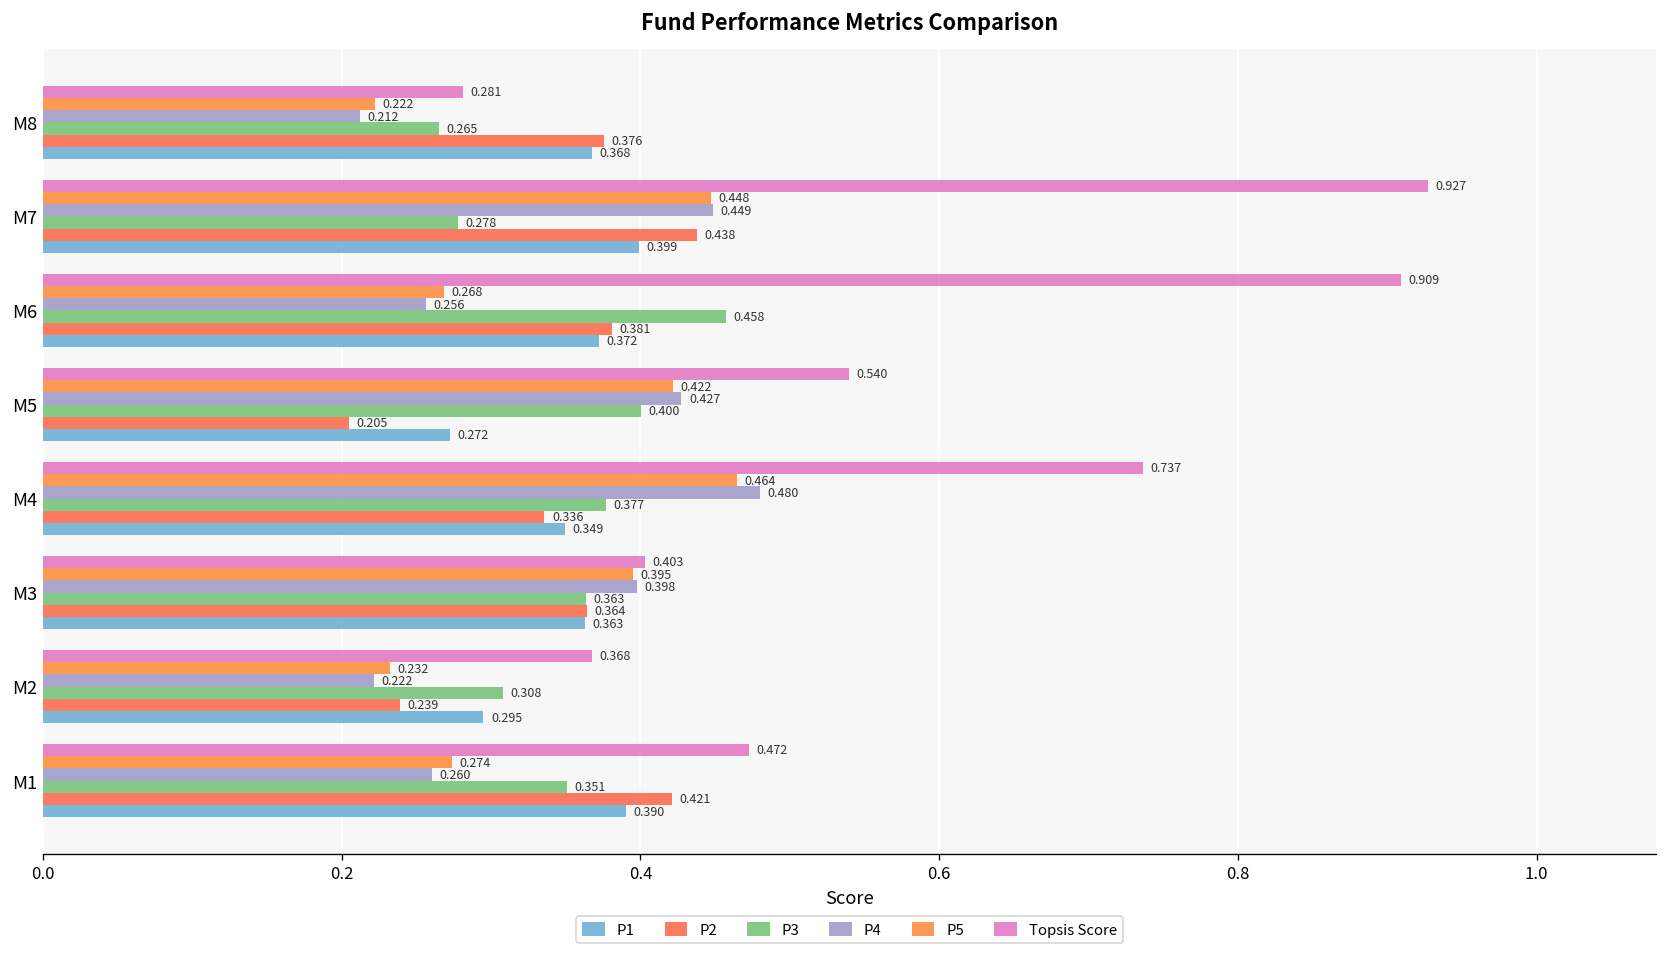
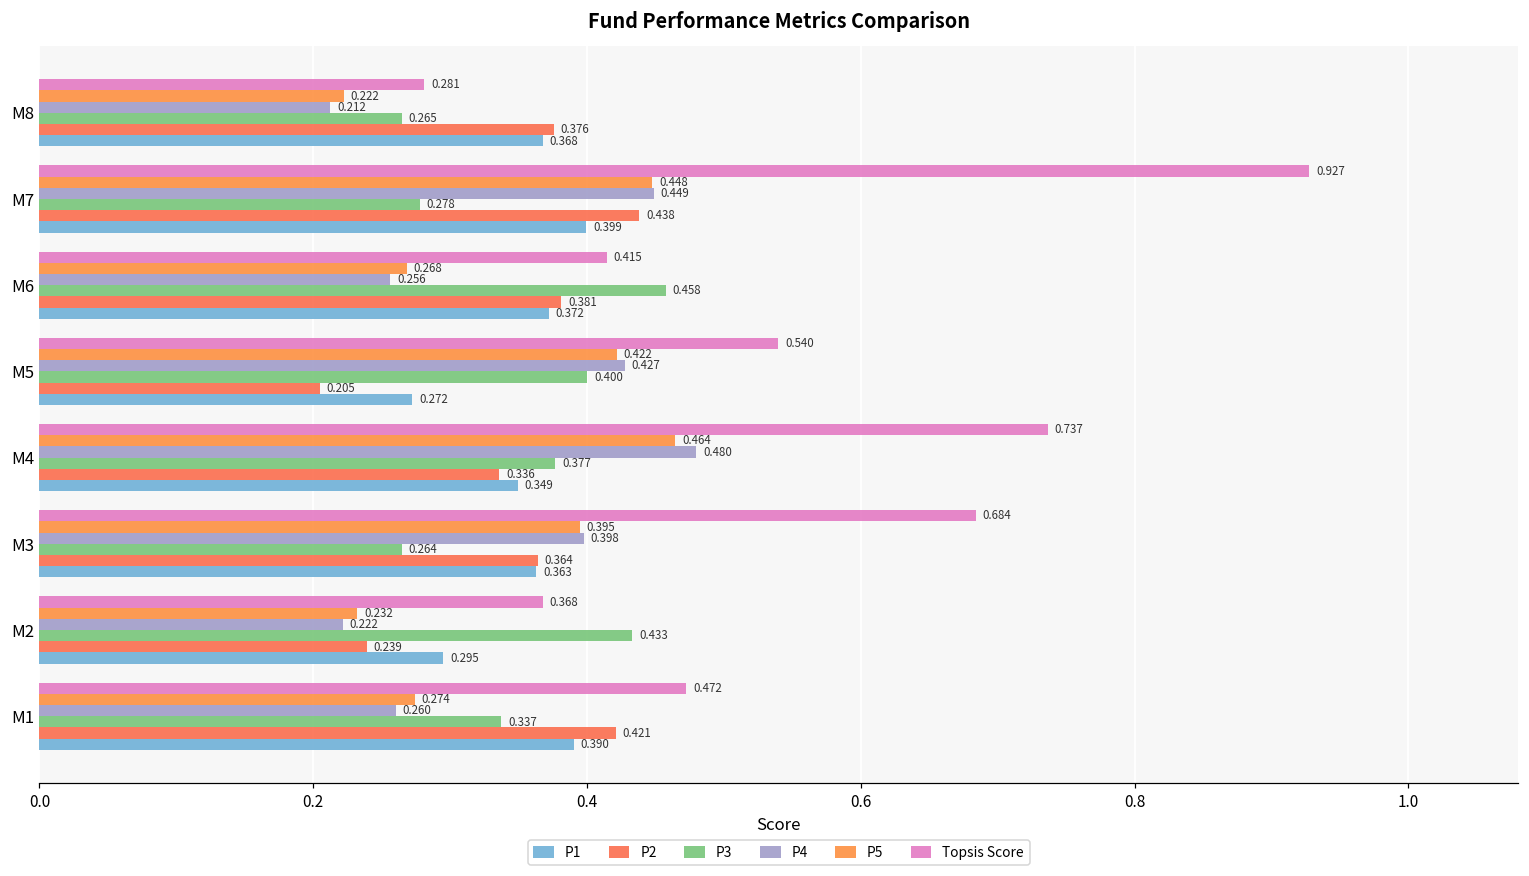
Topsis Score, M6: 0.909 -> 0.415
Topsis Score, M3: 0.403 -> 0.684
P3, M3: 0.363 -> 0.264
P3, M2: 0.308 -> 0.433
P3, M1: 0.351 -> 0.337
